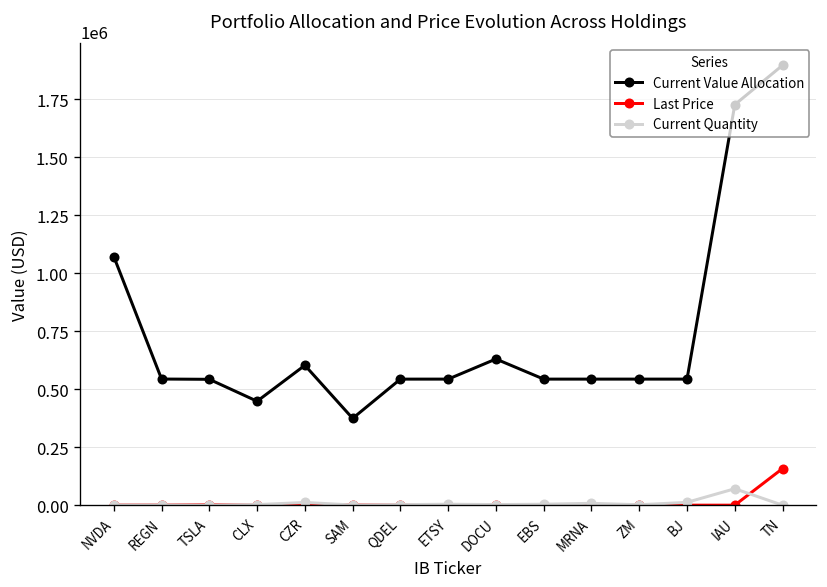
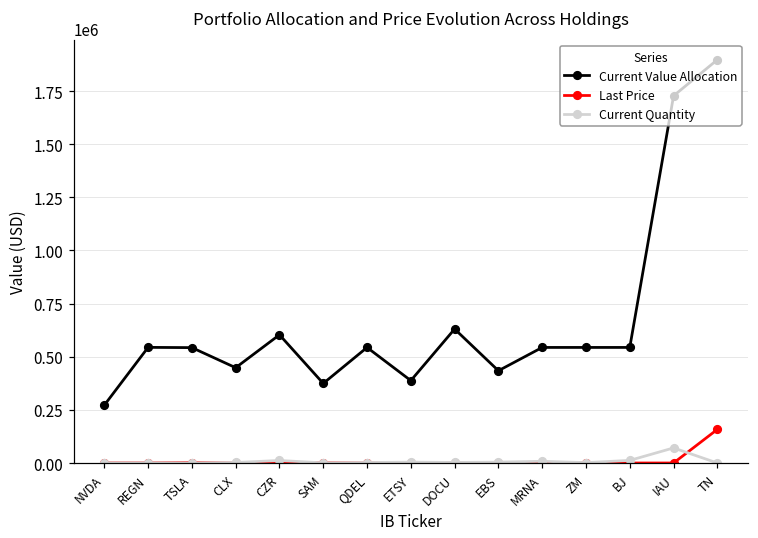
Current Value Allocation, NVDA: 1070000 -> 270000
Current Value Allocation, ETSY: 540000 -> 390000
Current Value Allocation, EBS: 540000 -> 430000
